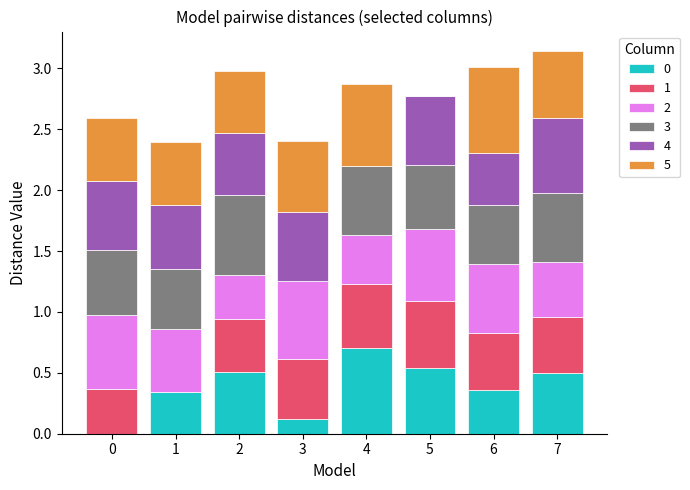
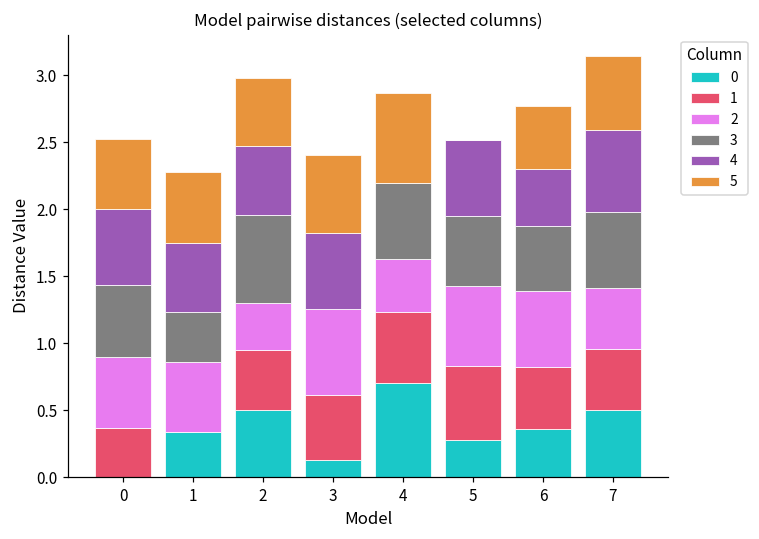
2, 0: 0.61 -> 0.53
3, 1: 0.50 -> 0.37
0, 5: 0.54 -> 0.28
5, 6: 0.71 -> 0.47
